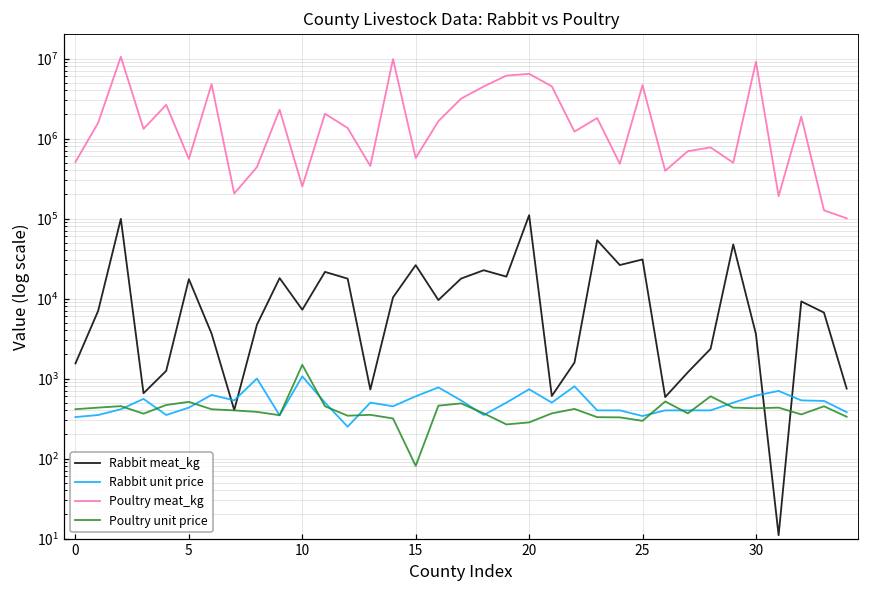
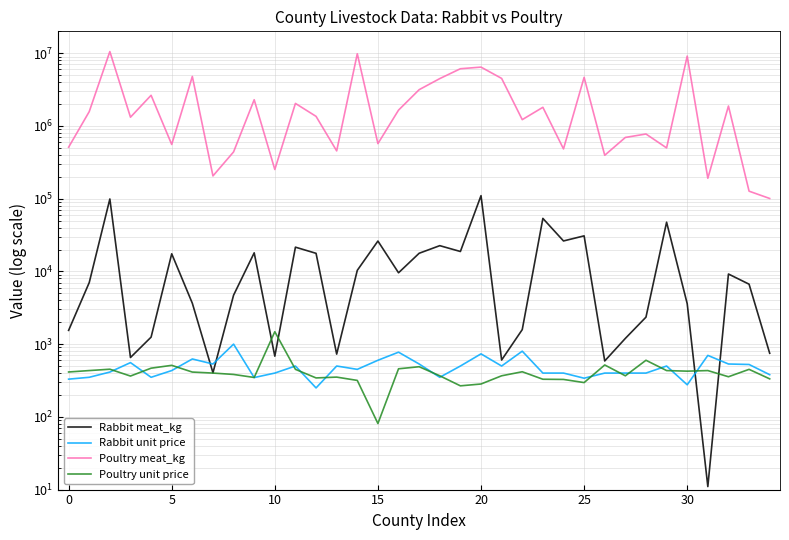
Rabbit meat_kg, 10: 7000 -> 700
Rabbit unit price, 10: 1100 -> 400
Rabbit unit price, 30: 600 -> 280
